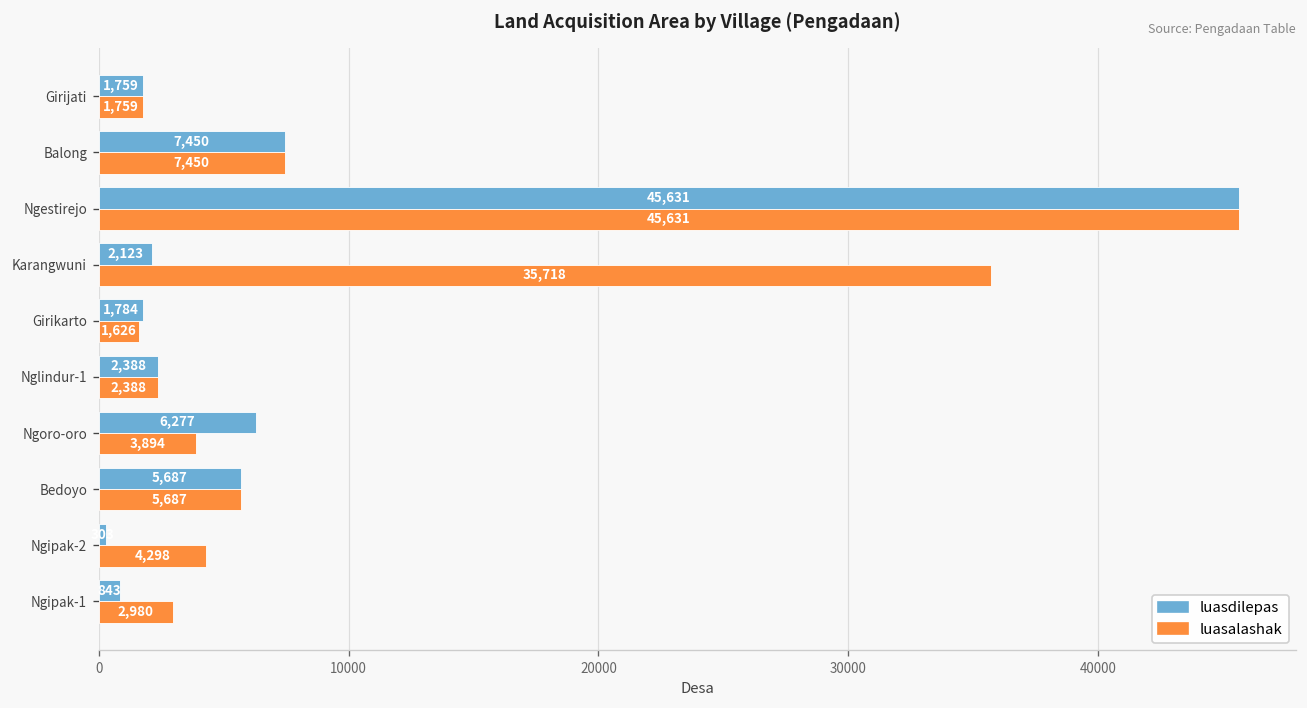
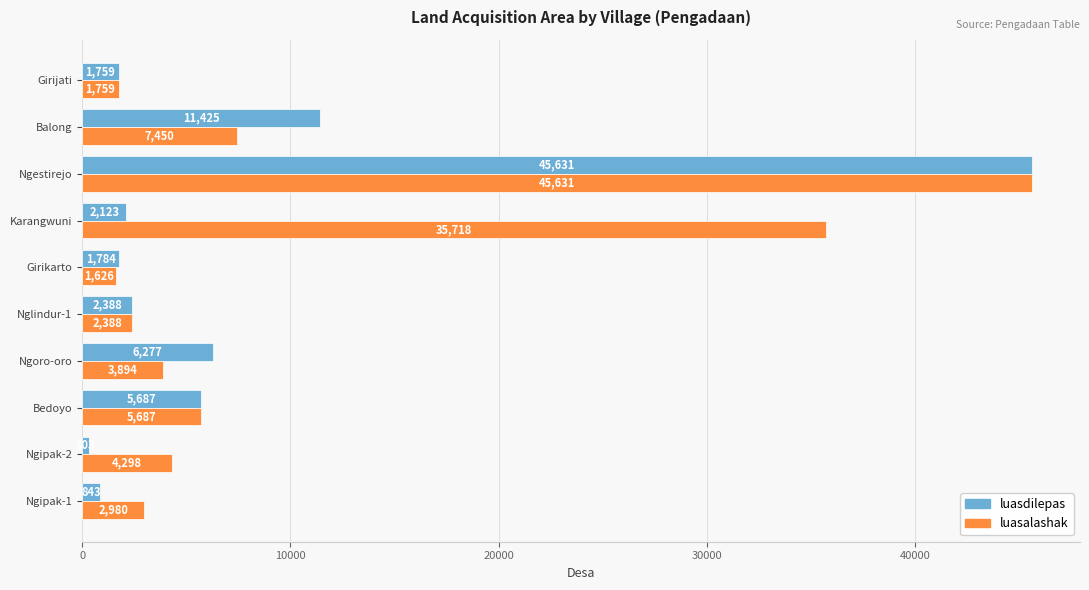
luasdilepas, Balong: 7,450 -> 11,425
